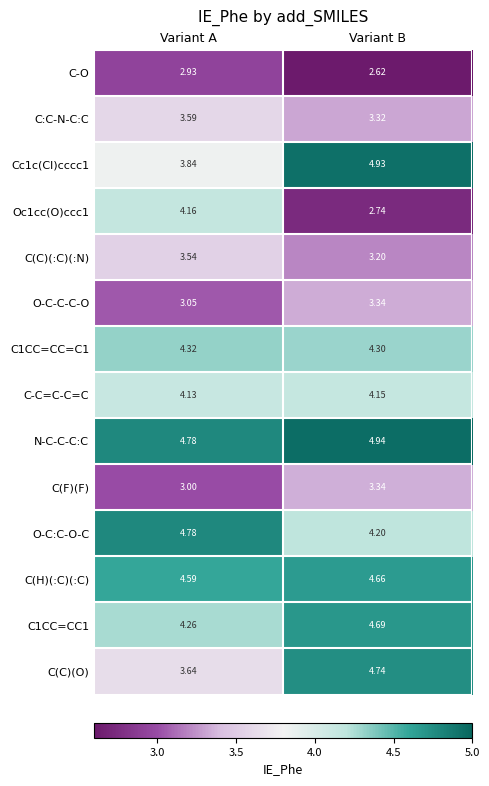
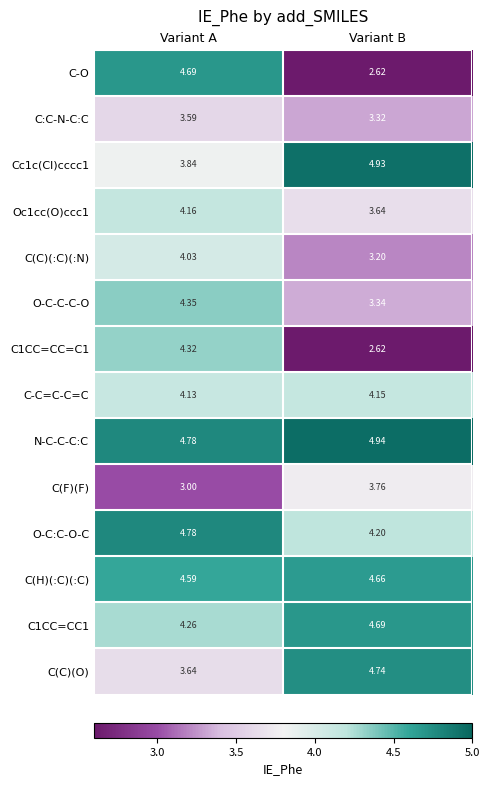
C-O, Variant A: 2.93 -> 4.69
Oc1cc(O)ccc1, Variant B: 2.74 -> 3.64
C(C)(:C)(:N), Variant A: 3.54 -> 4.03
O-C-C-C-O, Variant A: 3.05 -> 4.35
C1CC=CC=C1, Variant B: 4.30 -> 2.62
C(F)(F), Variant B: 3.34 -> 3.76
